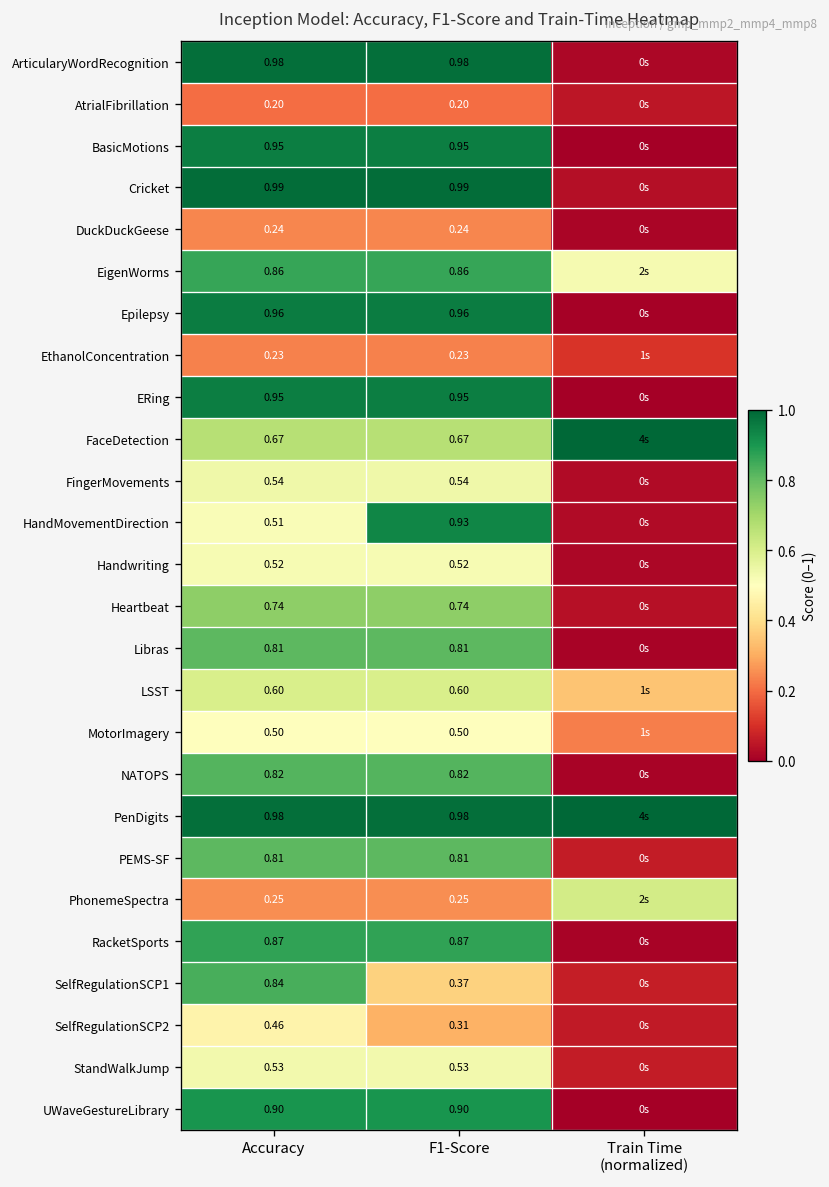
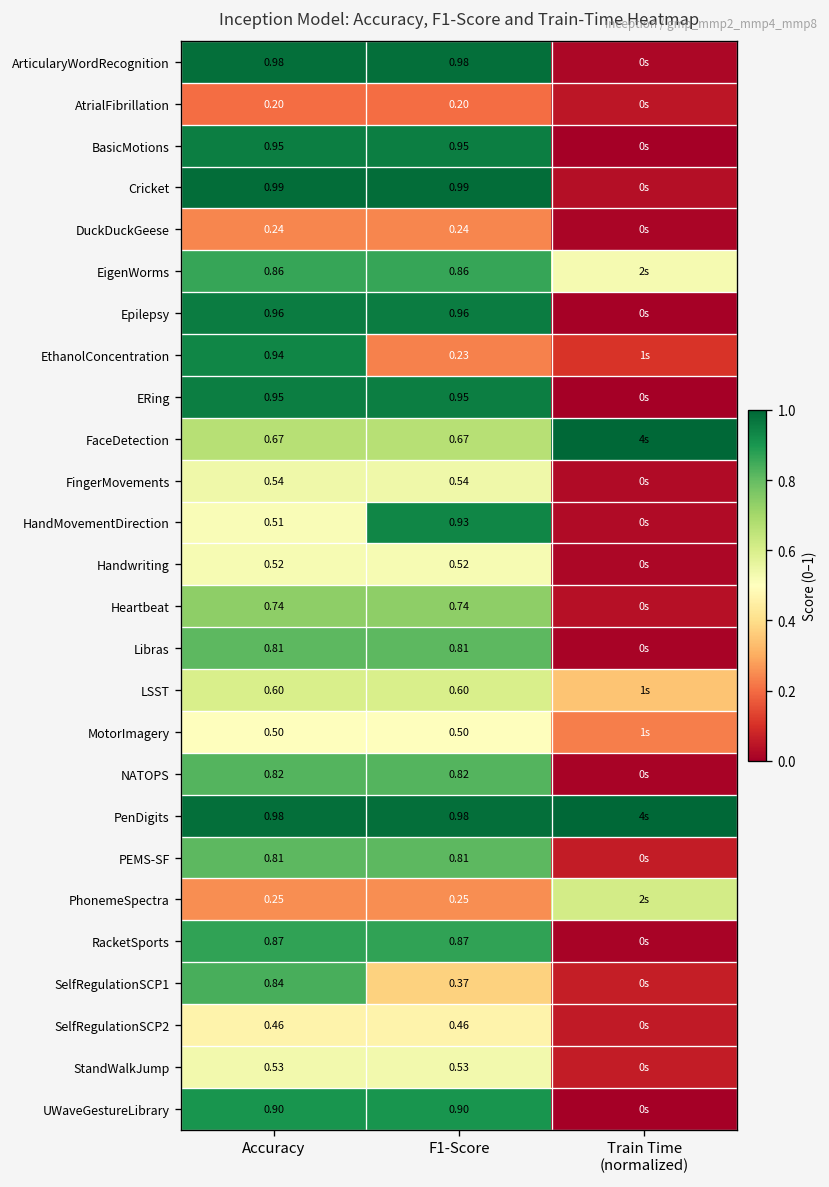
EthanolConcentration, Accuracy: 0.23 -> 0.94
SelfRegulationSCP2, F1-Score: 0.31 -> 0.46
